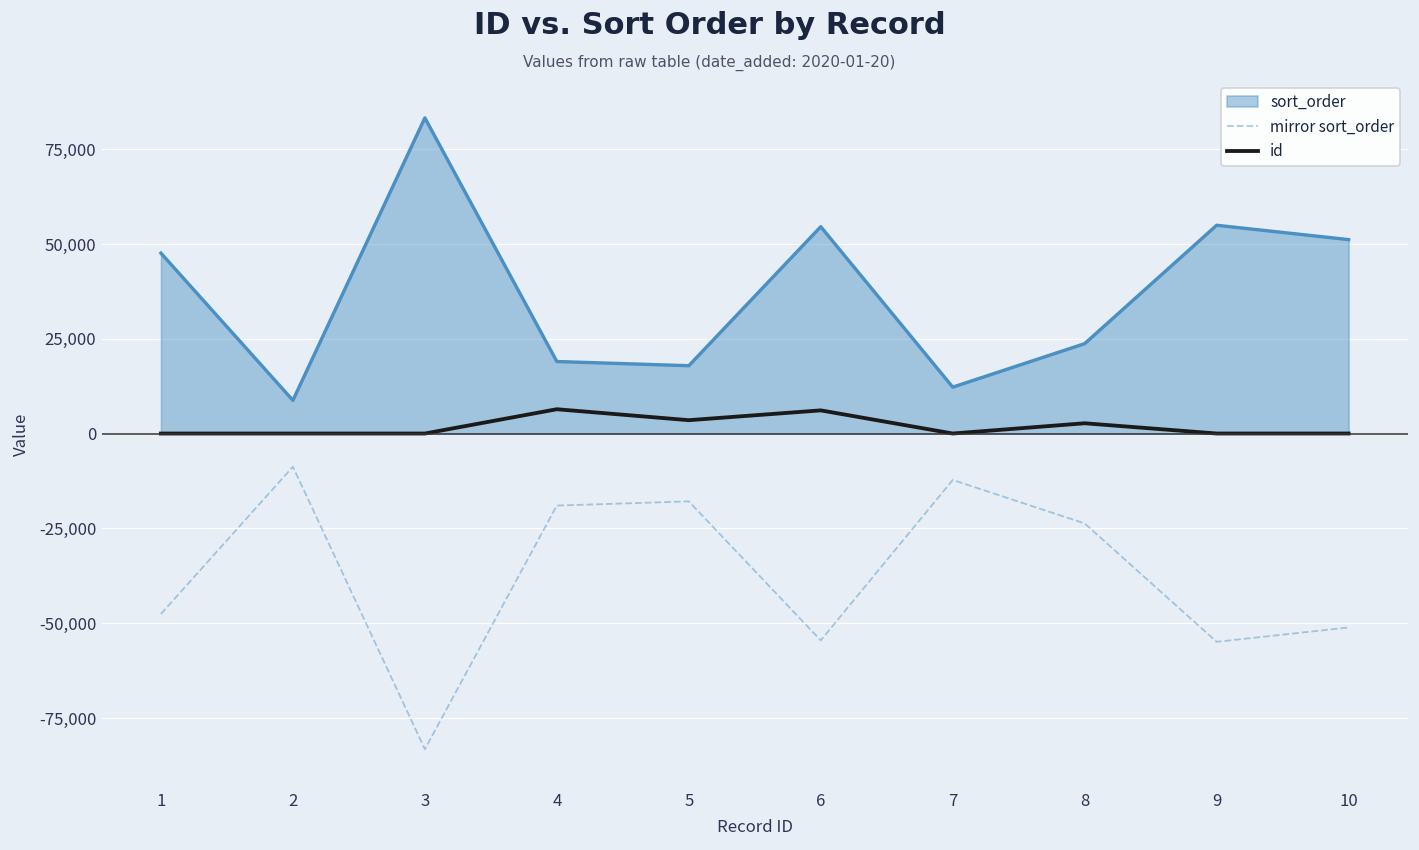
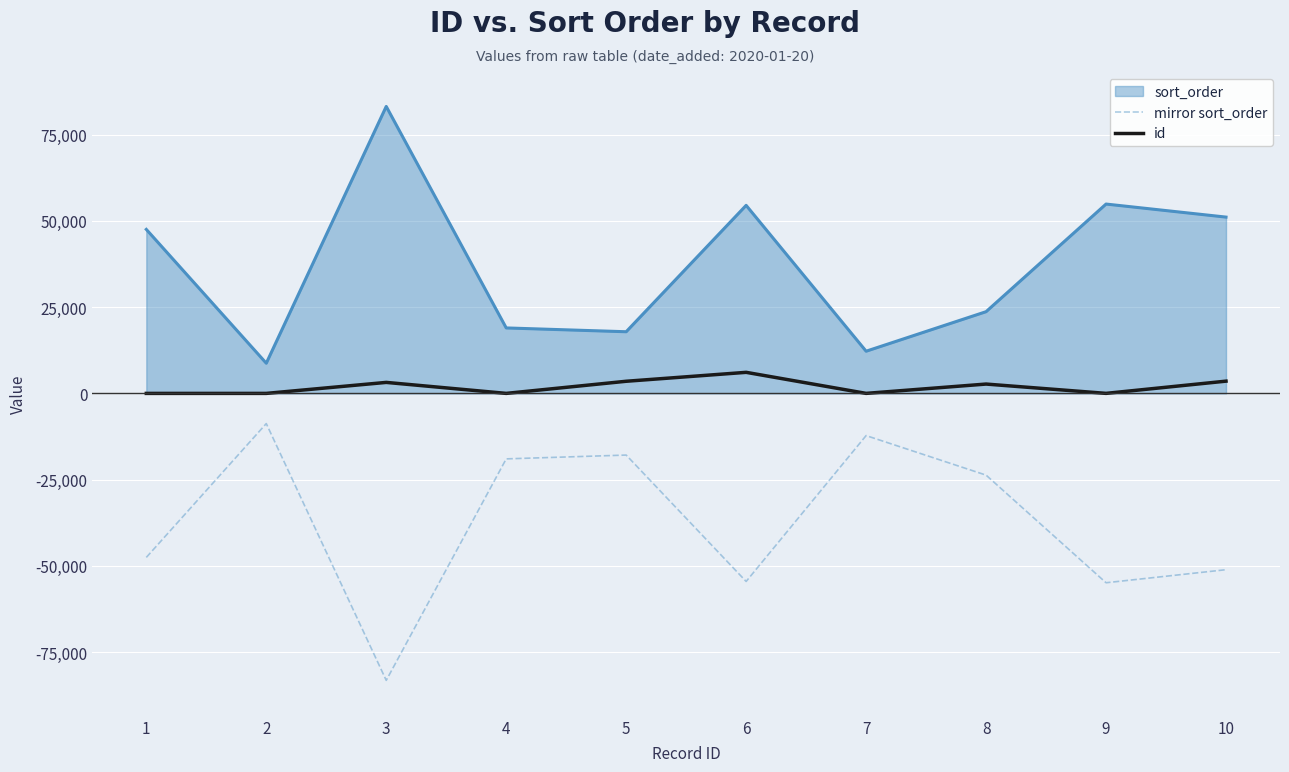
id, 3: 0 -> 3,000
id, 4: 6,000 -> 0
id, 10: 0 -> 4,000
